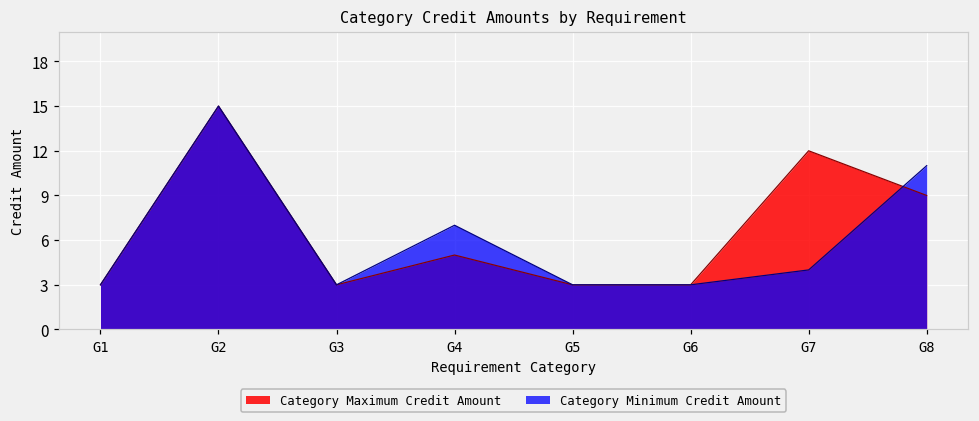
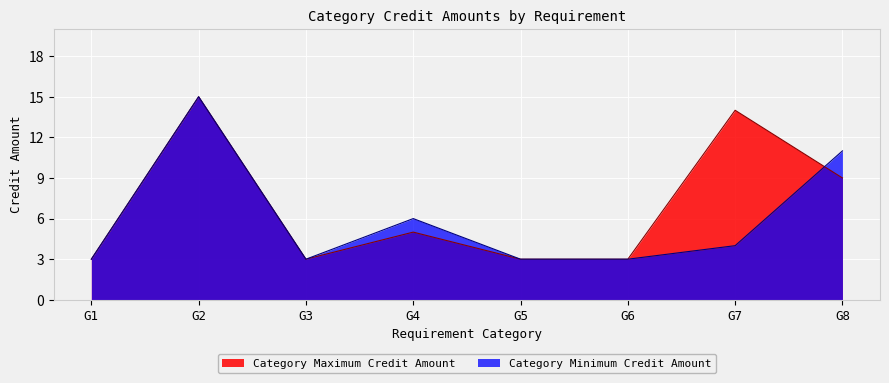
Category Minimum Credit Amount, G4: 7 -> 6
Category Maximum Credit Amount, G7: 12 -> 14
